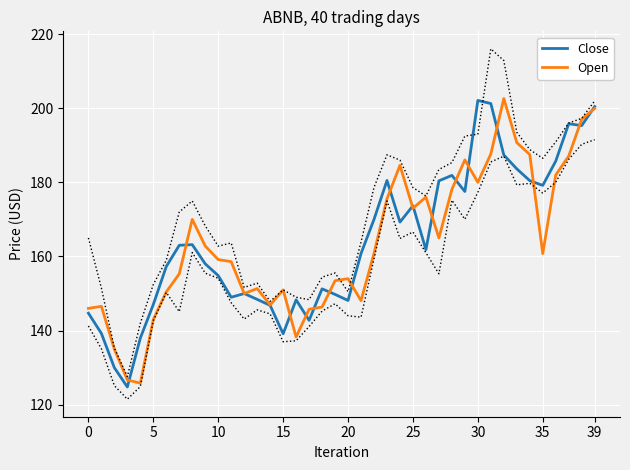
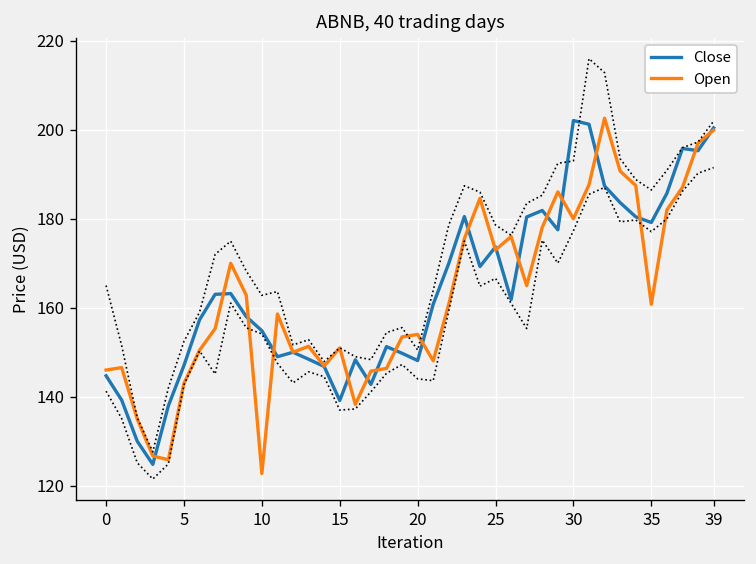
Open, 10: 159 -> 123
